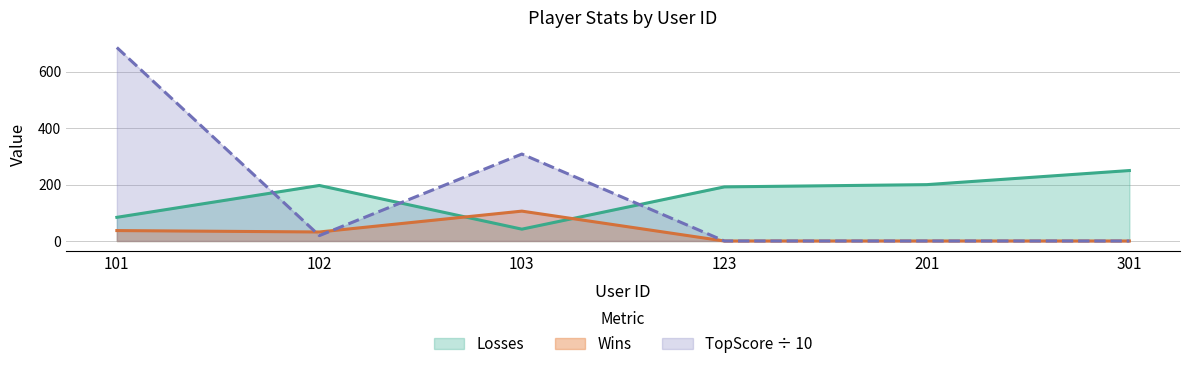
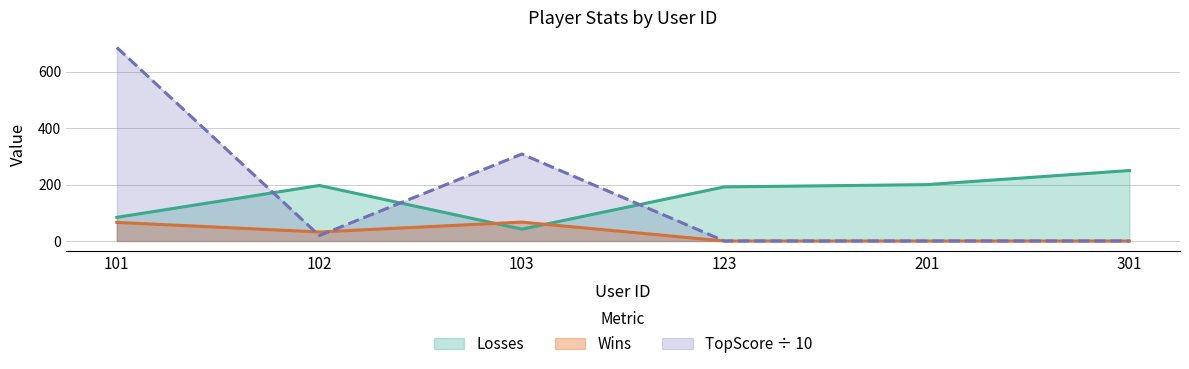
Wins, 101: 40 -> 70
Wins, 103: 110 -> 70
